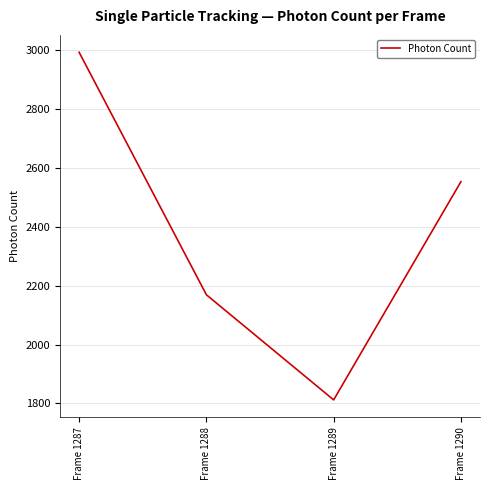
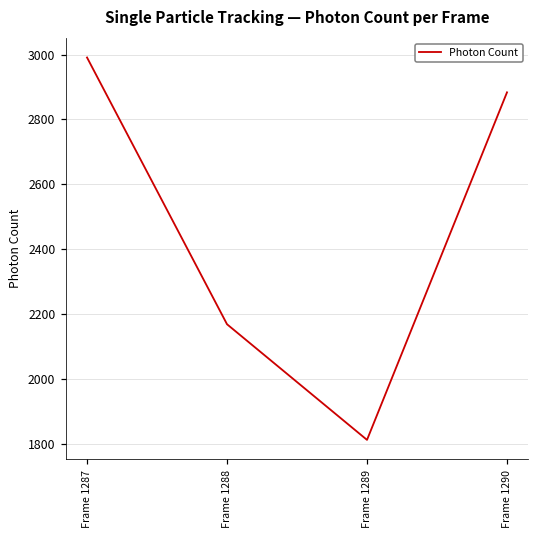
Frame 1290: 2550 -> 2880
